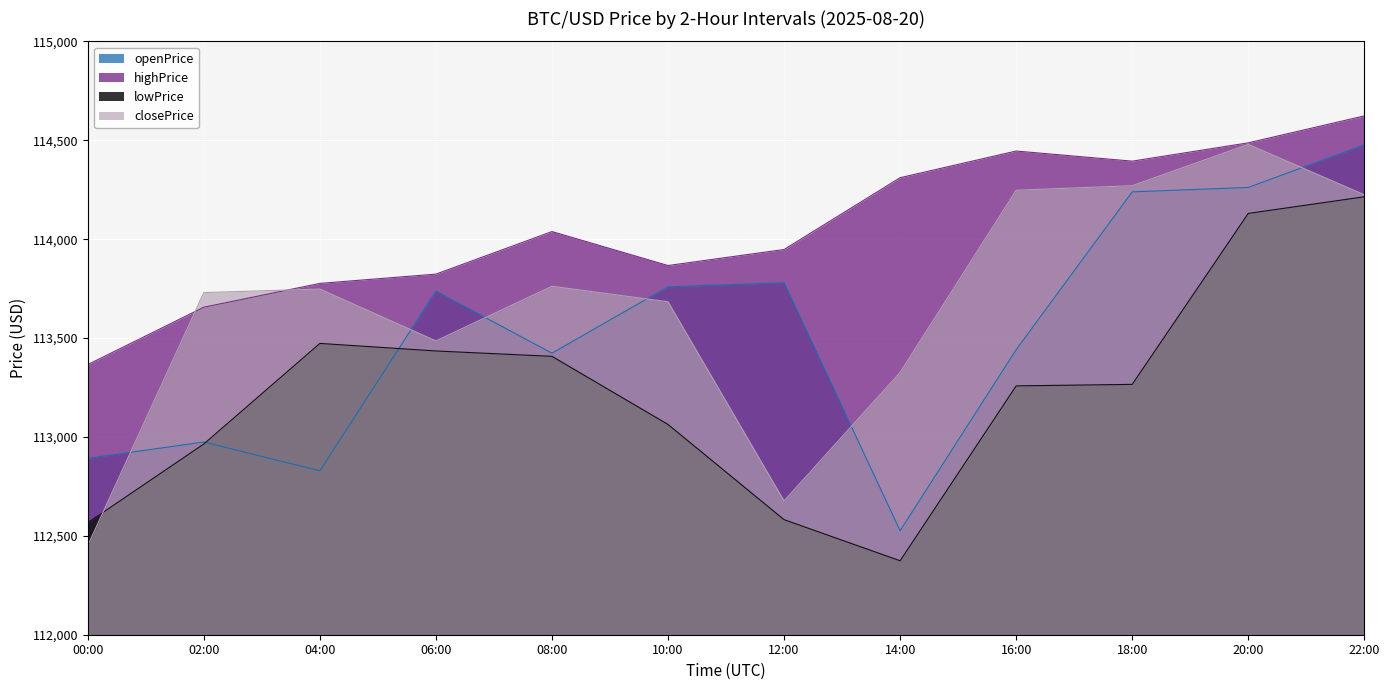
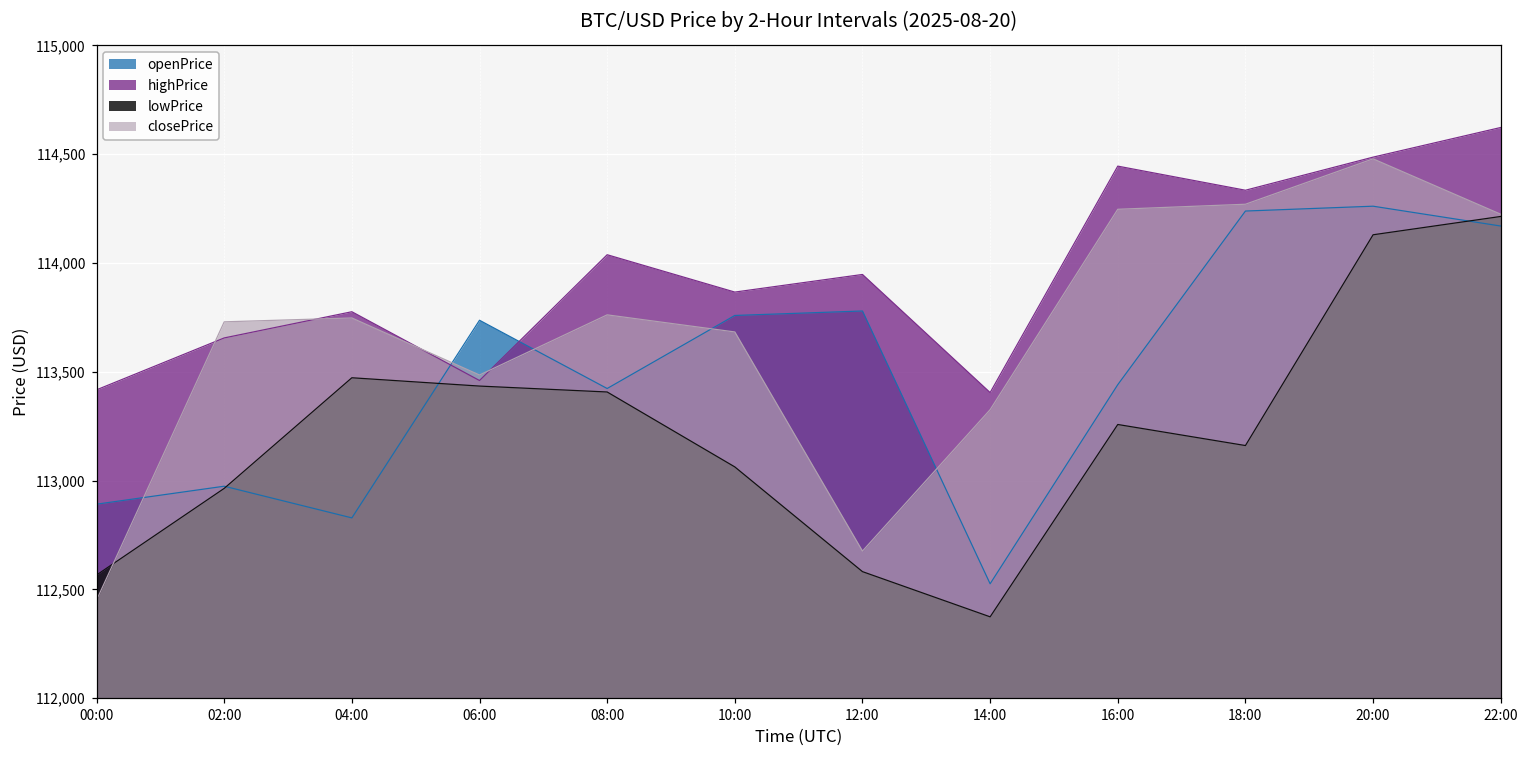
highPrice, 00:00: 113,370 -> 113,420
highPrice, 06:00: 113,820 -> 113,460
highPrice, 14:00: 114,310 -> 113,400
highPrice, 18:00: 114,390 -> 114,330
lowPrice, 18:00: 113,270 -> 113,160
openPrice, 22:00: 114,480 -> 114,170
